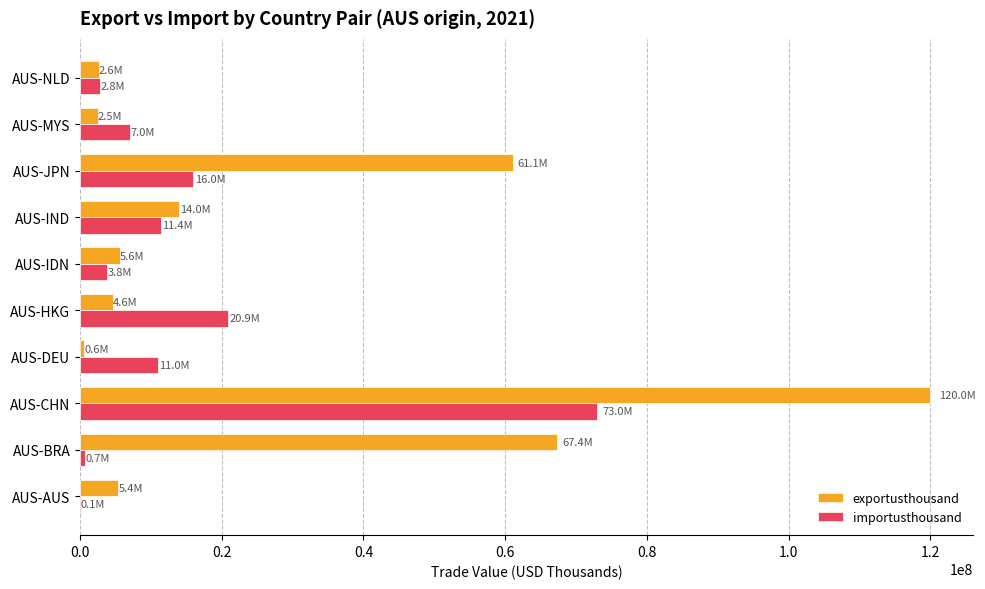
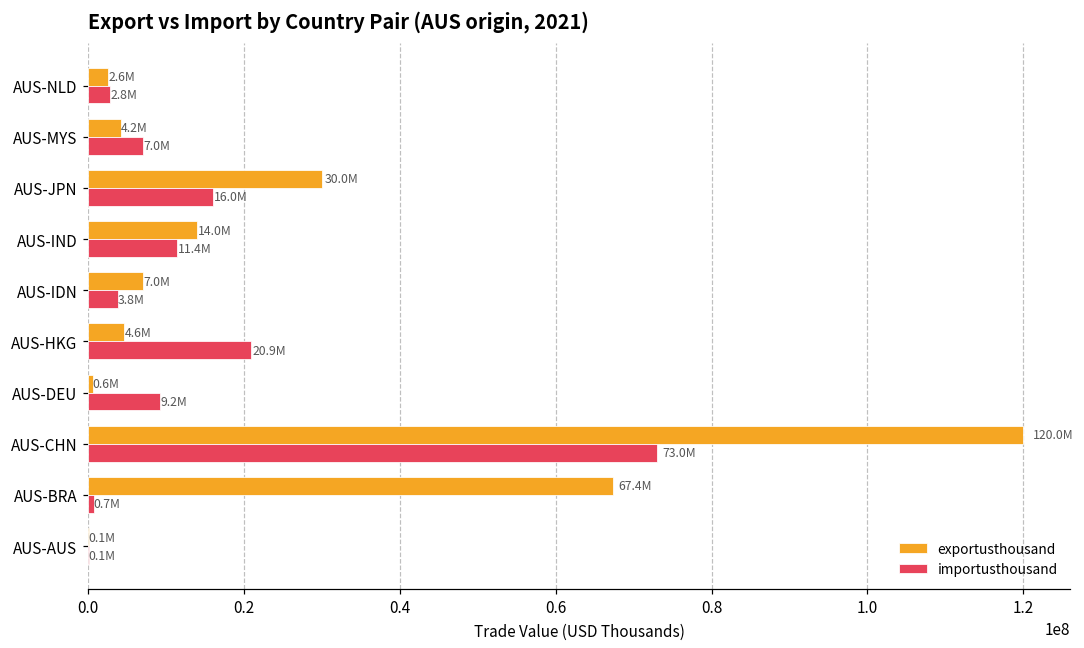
exportusthousand, AUS-MYS: 2.5M -> 4.2M
exportusthousand, AUS-JPN: 61.1M -> 30.0M
exportusthousand, AUS-IDN: 5.6M -> 7.0M
importusthousand, AUS-DEU: 11.0M -> 9.2M
exportusthousand, AUS-AUS: 5.4M -> 0.1M
